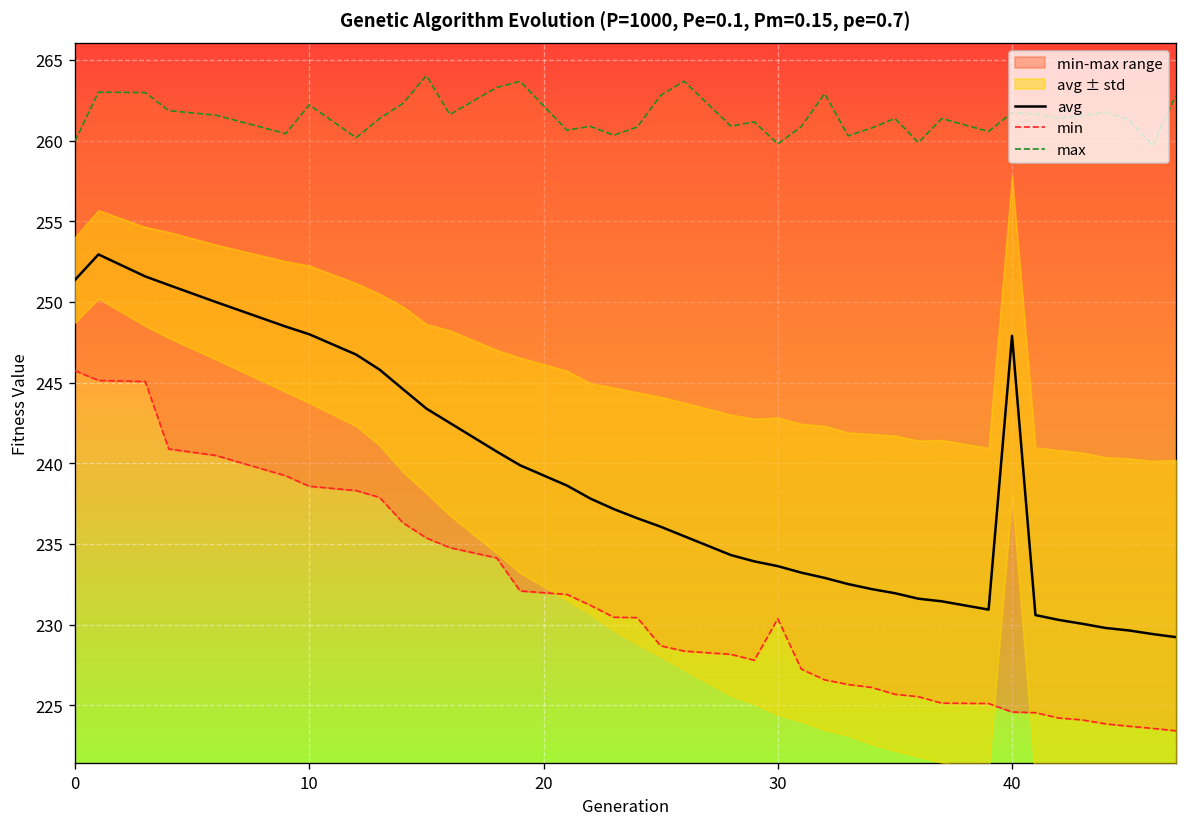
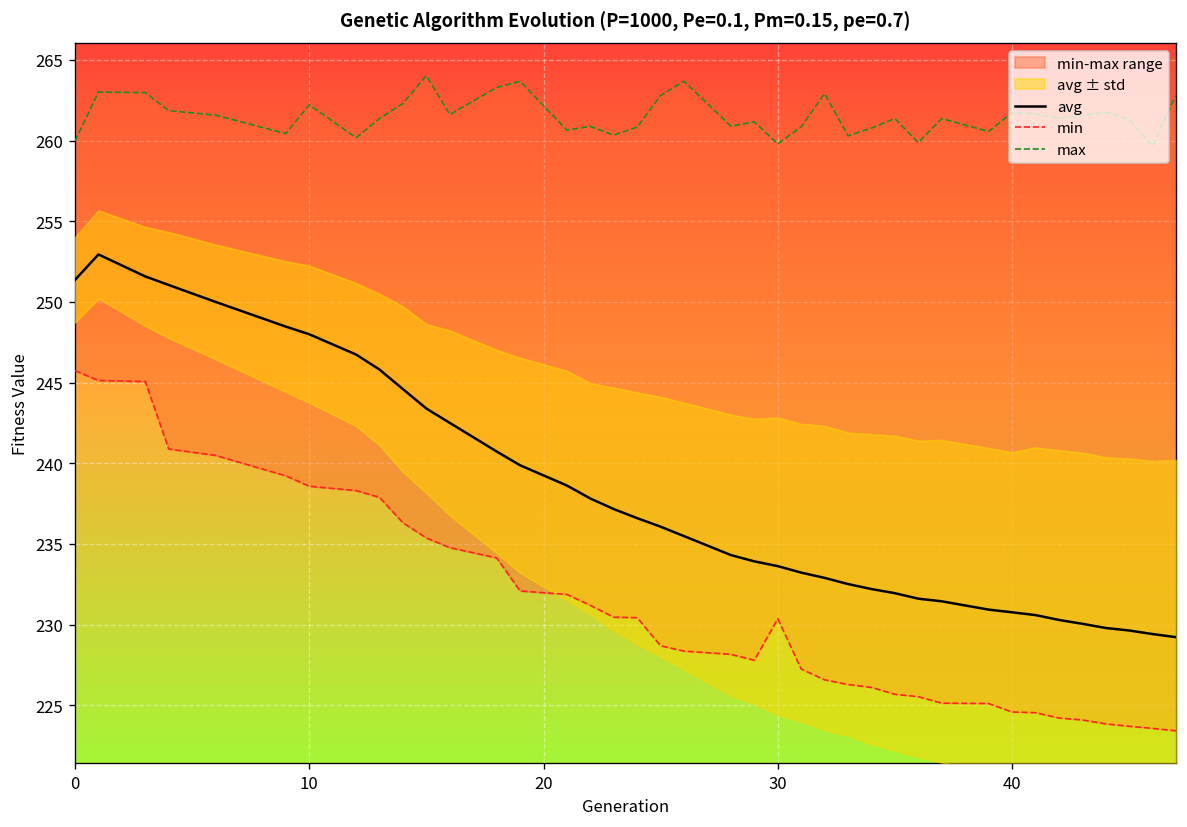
avg, 40: 247.9 -> 230.8
